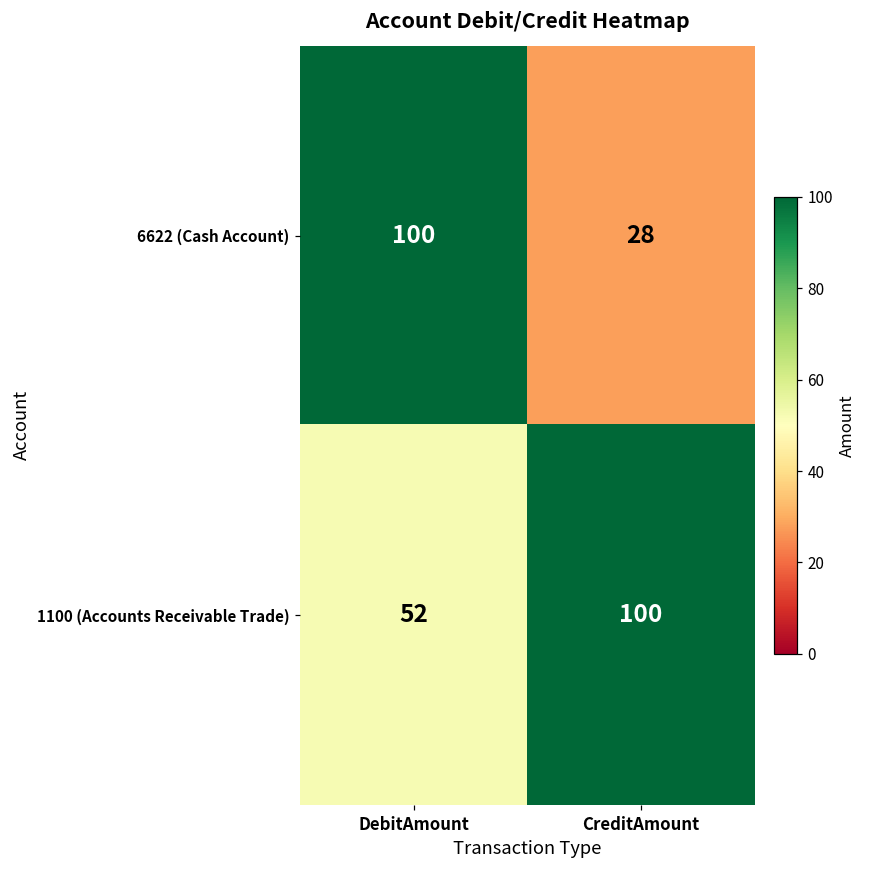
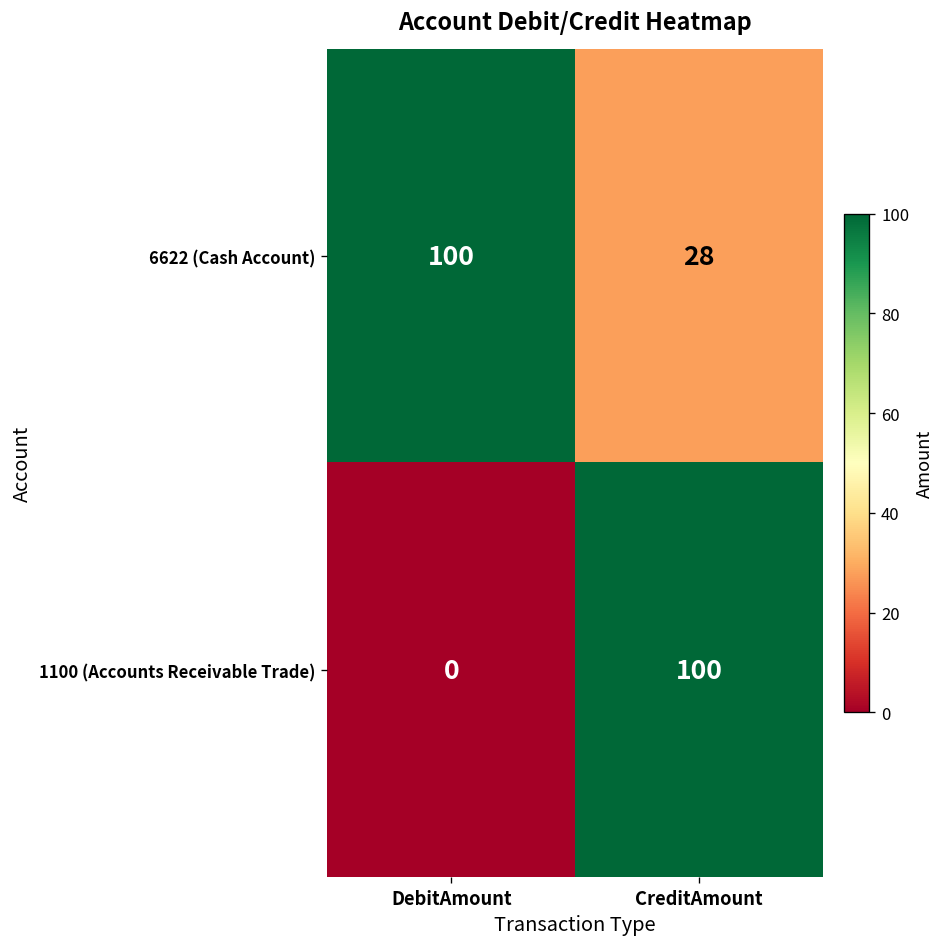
1100 (Accounts Receivable Trade), DebitAmount: 52 -> 0
